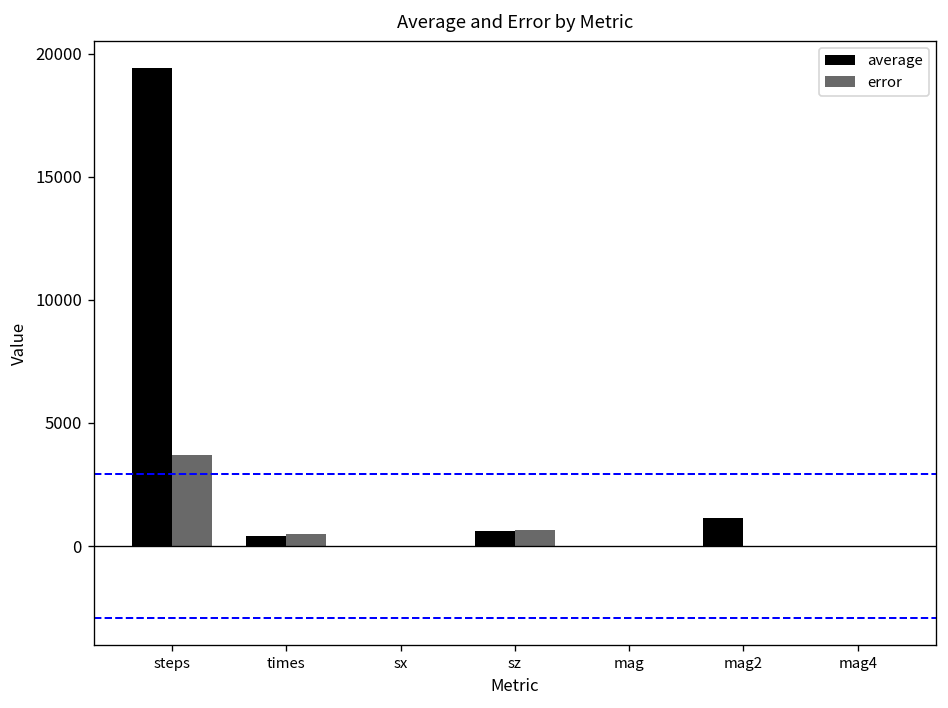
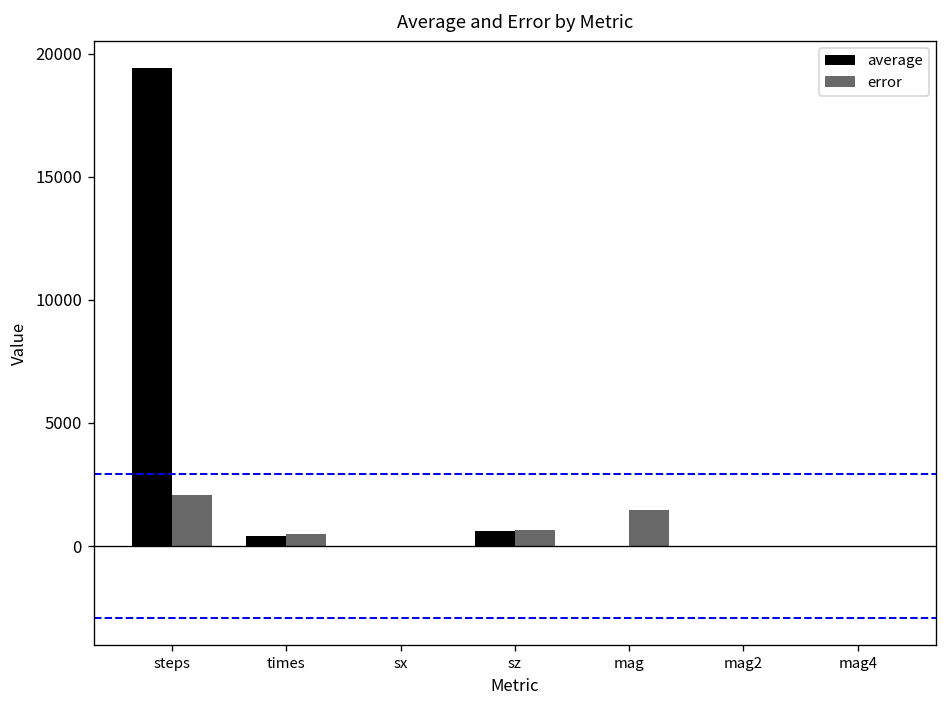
error, steps: 3700 -> 2100
error, mag: 0 -> 1500
average, mag2: 1100 -> 0
